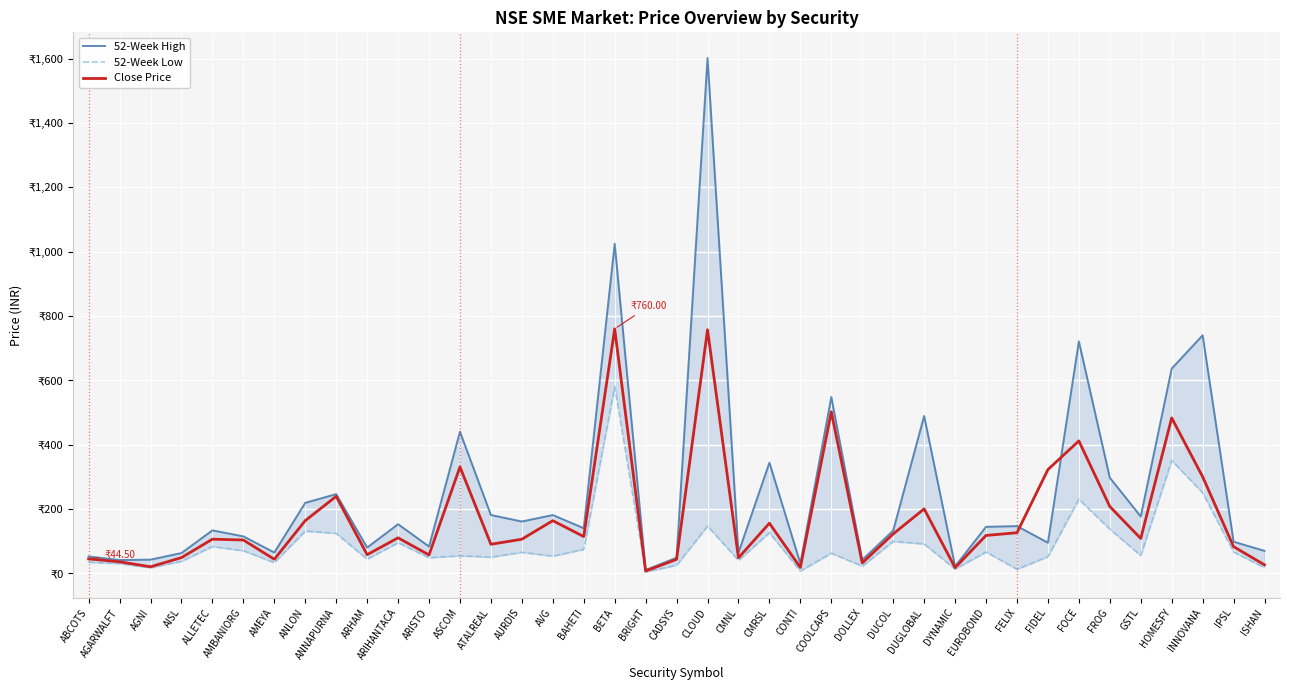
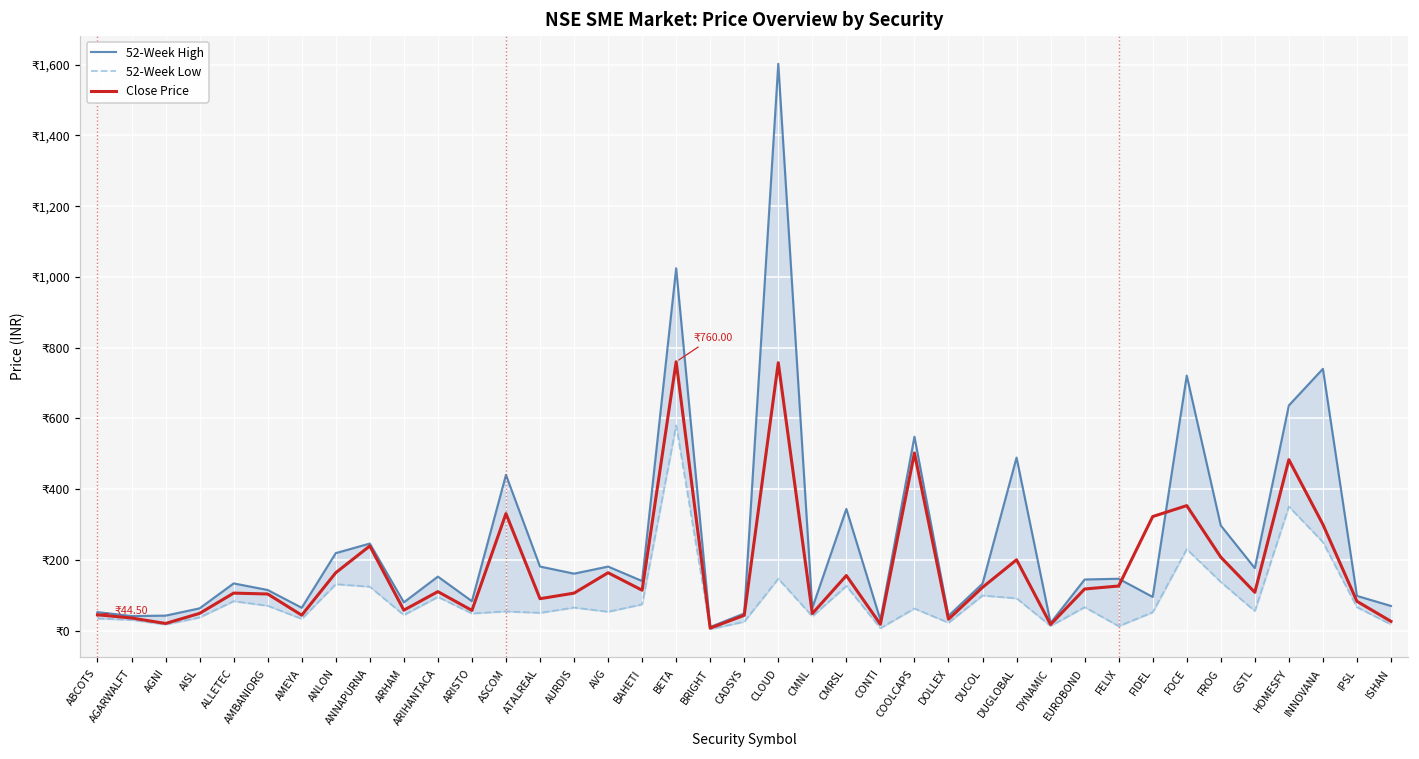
Close Price, FOCE: ₹410 -> ₹350
